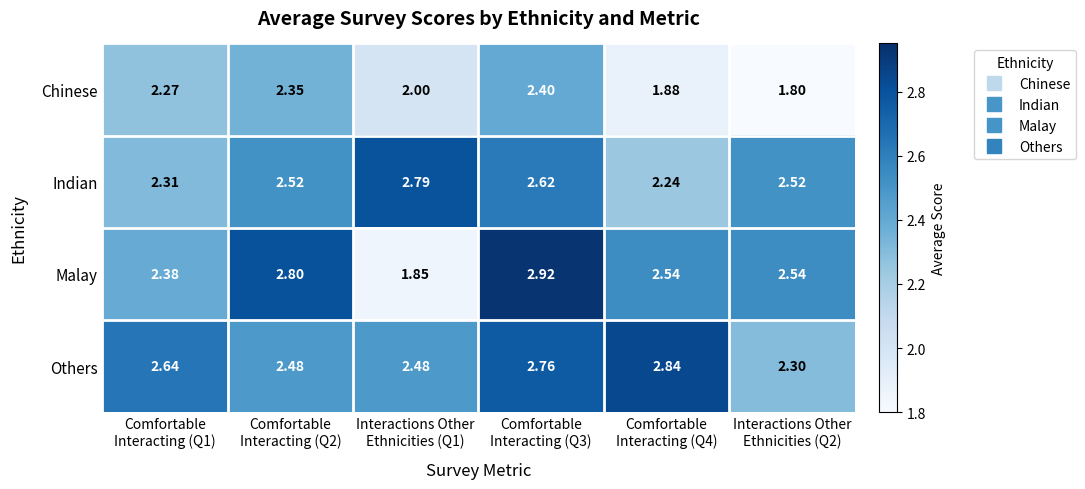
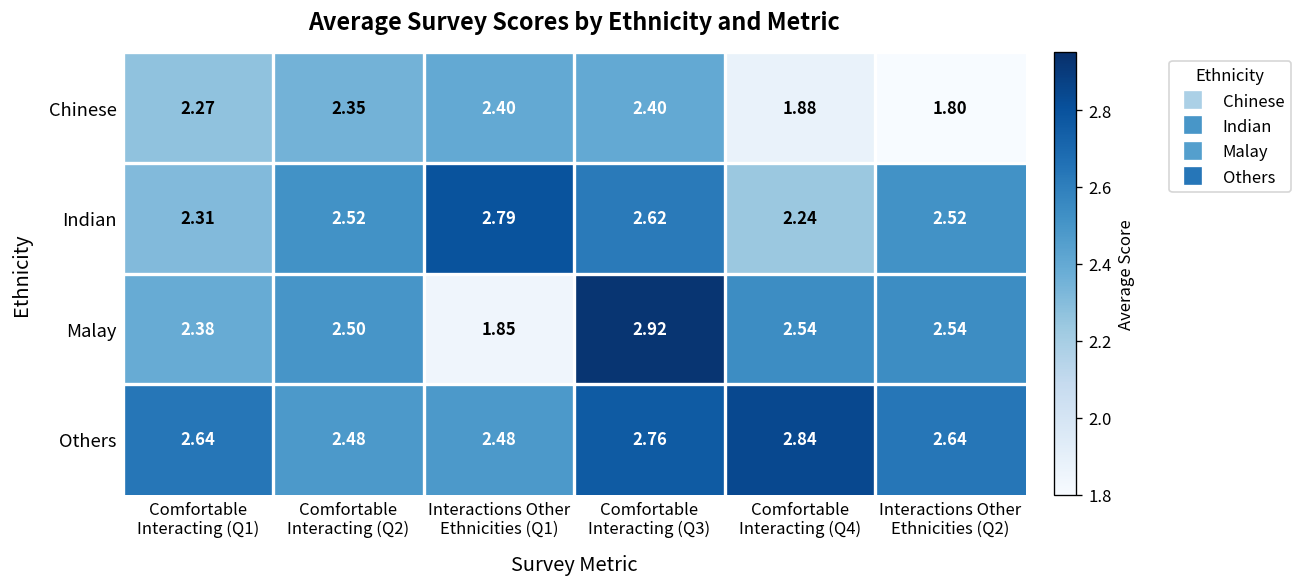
Chinese, Interactions Other Ethnicities (Q1): 2.00 -> 2.40
Malay, Comfortable Interacting (Q2): 2.80 -> 2.50
Others, Interactions Other Ethnicities (Q2): 2.30 -> 2.64
